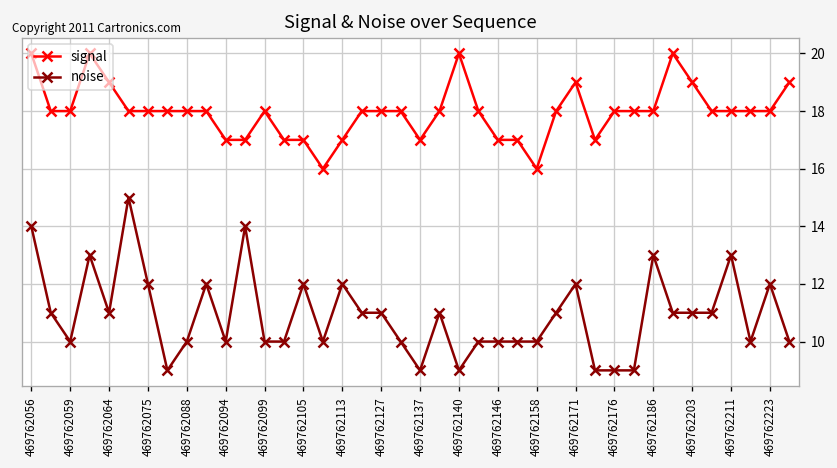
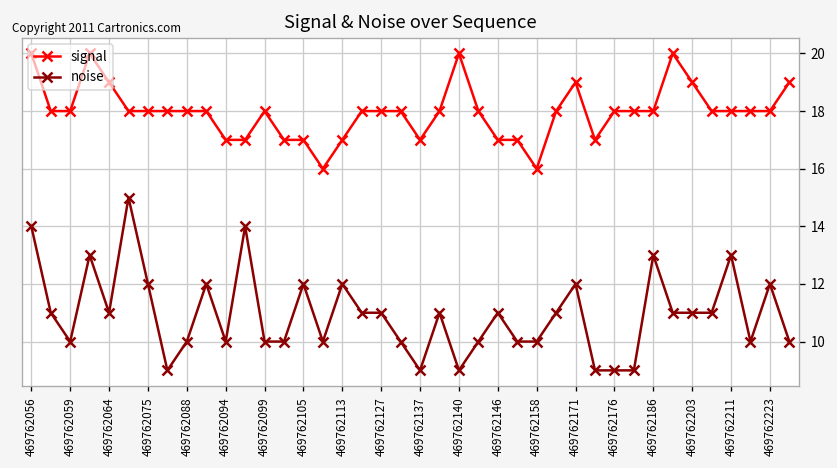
noise, 469762146: 10 -> 11
